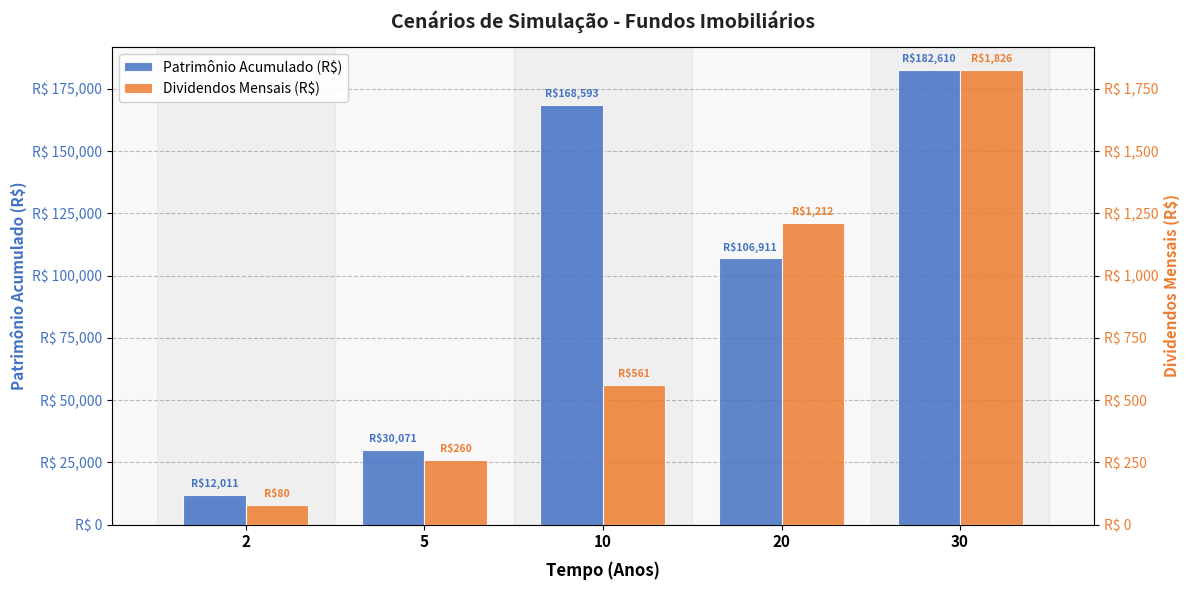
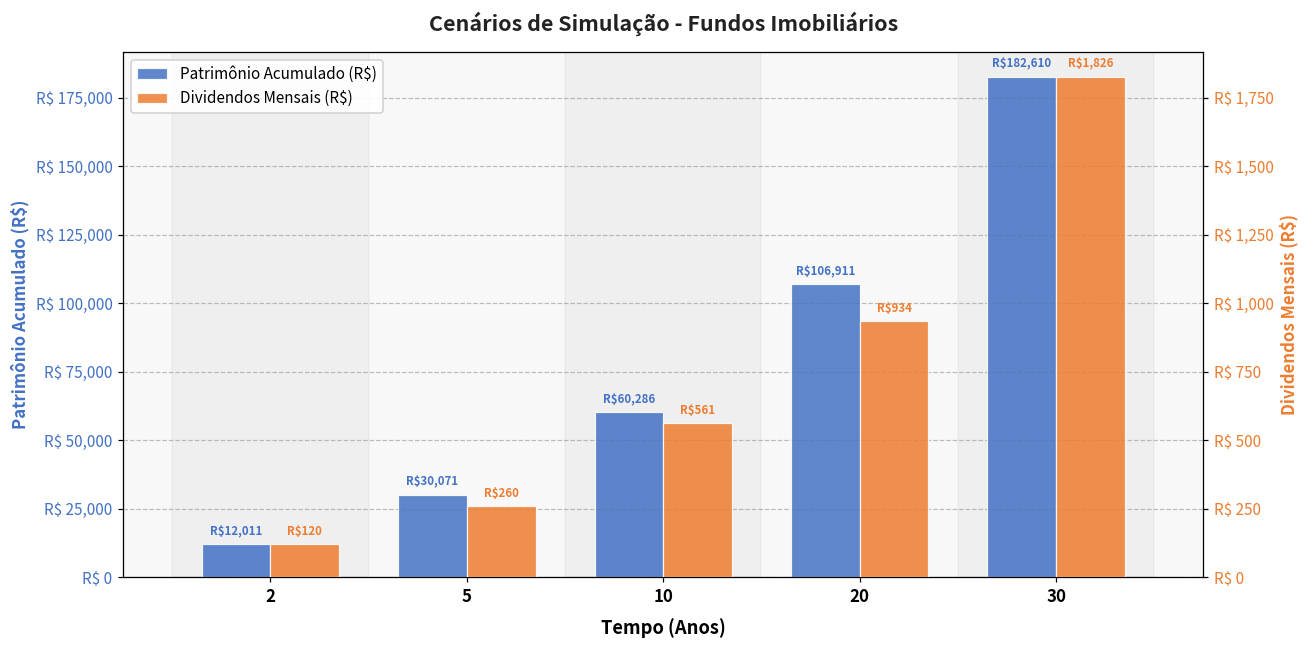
Patrimônio Acumulado (R$), 10: $168,593 -> $60,286
Dividendos Mensais (R$), 2: $80 -> $120
Dividendos Mensais (R$), 20: $1,212 -> $934
